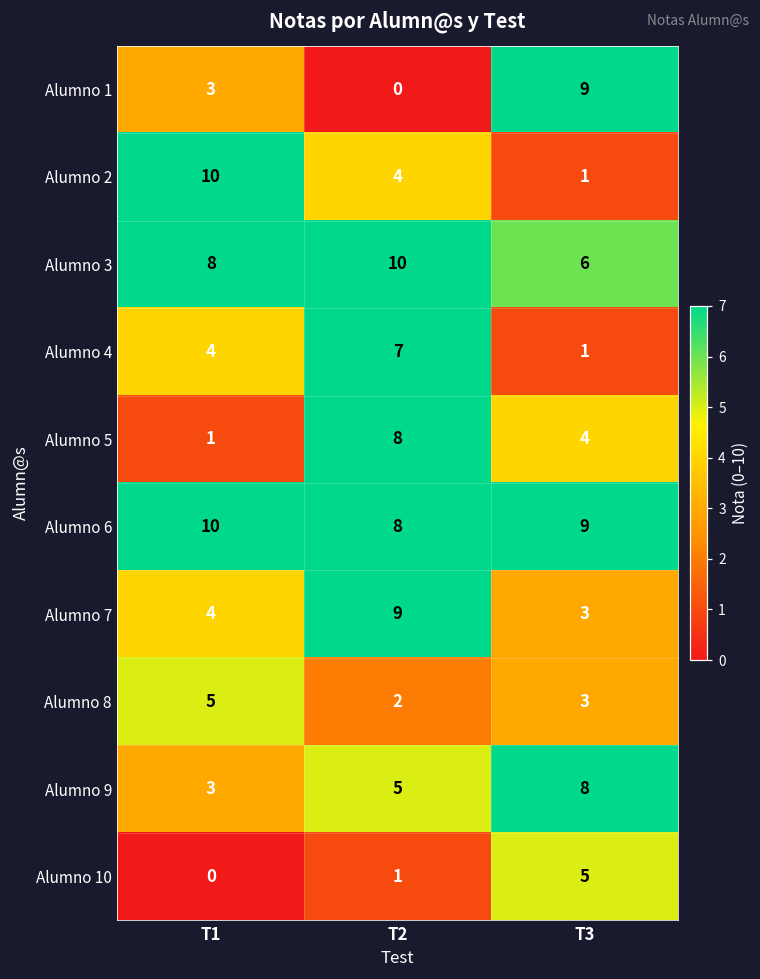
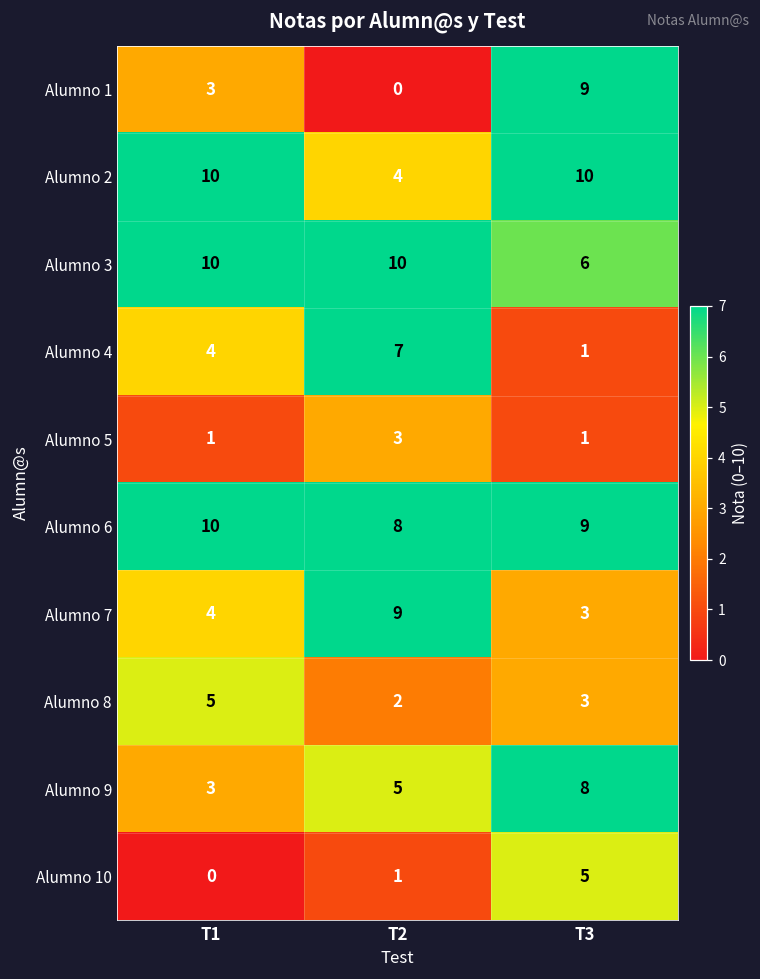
Alumno 2, T3: 1 -> 10
Alumno 3, T1: 8 -> 10
Alumno 5, T2: 8 -> 3
Alumno 5, T3: 4 -> 1
